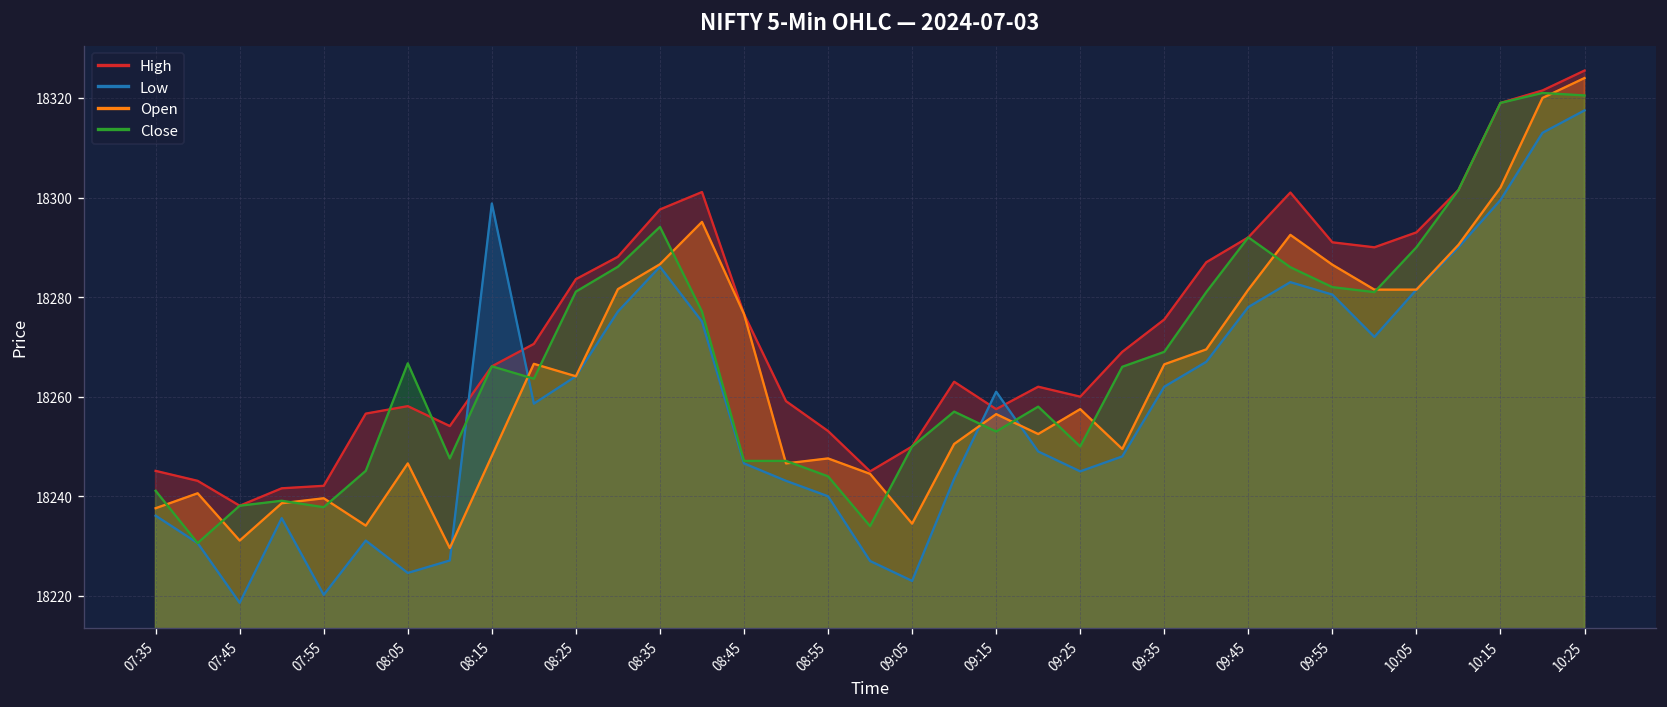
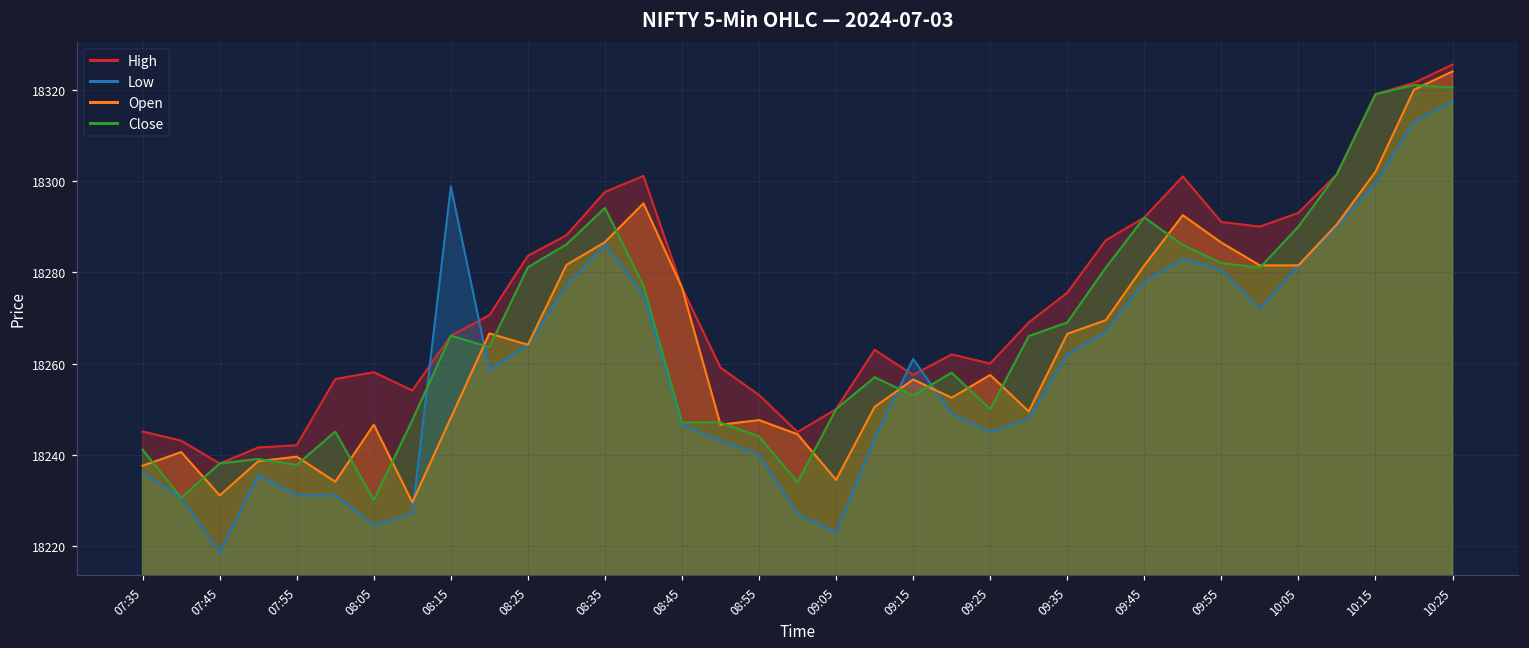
Low, 07:55: 18220 -> 18231
Close, 08:05: 18267 -> 18230
